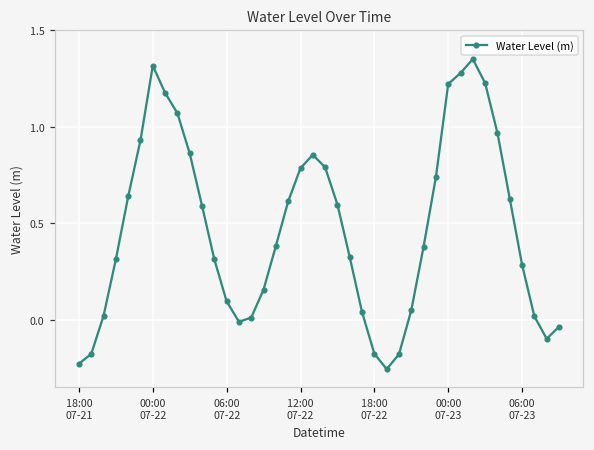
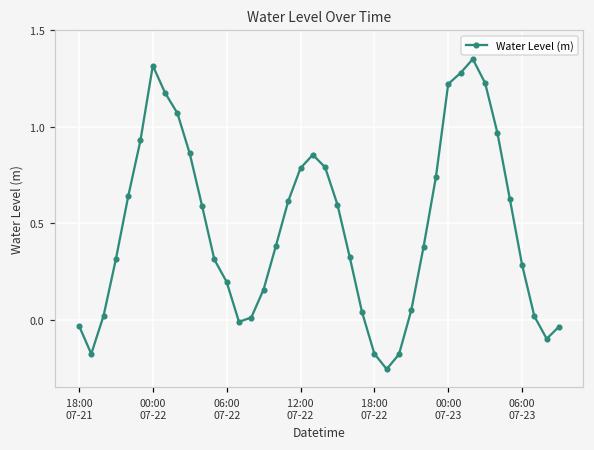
18:00 07-21: -0.23 -> -0.03
06:00 07-22: 0.10 -> 0.20
